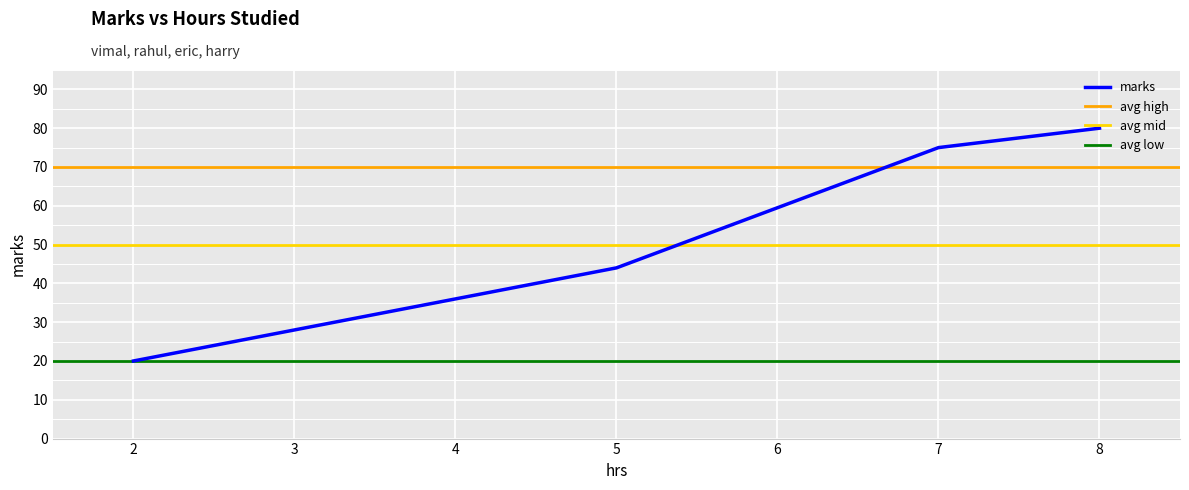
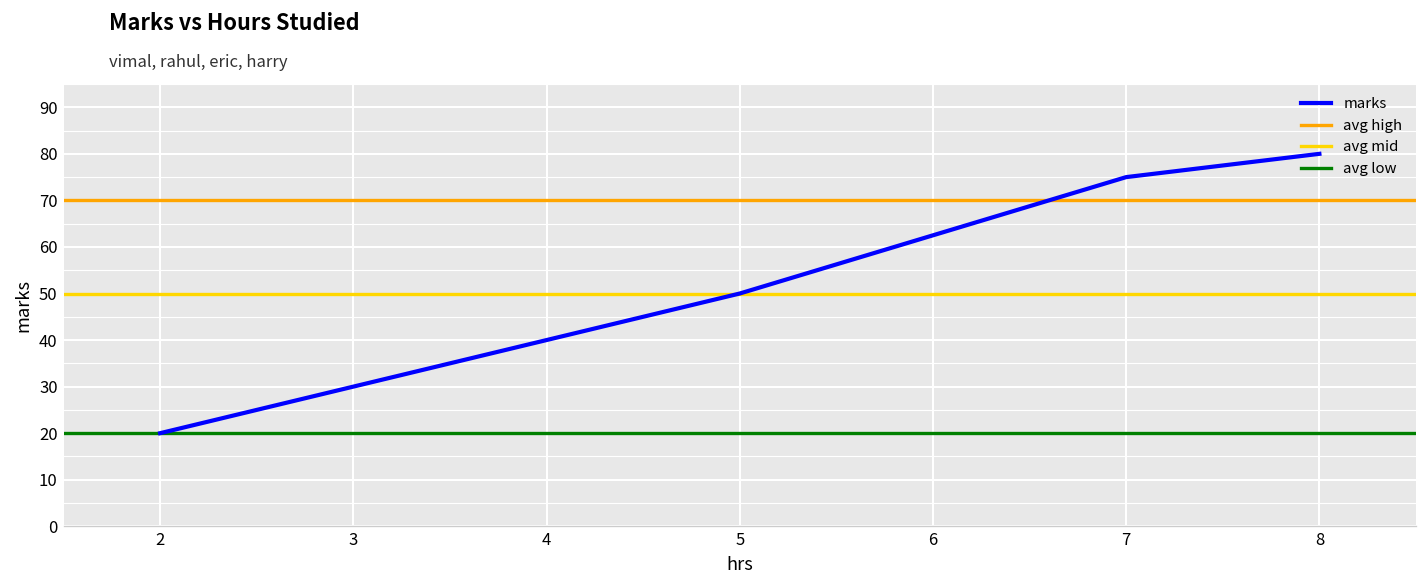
5: 44 -> 50
